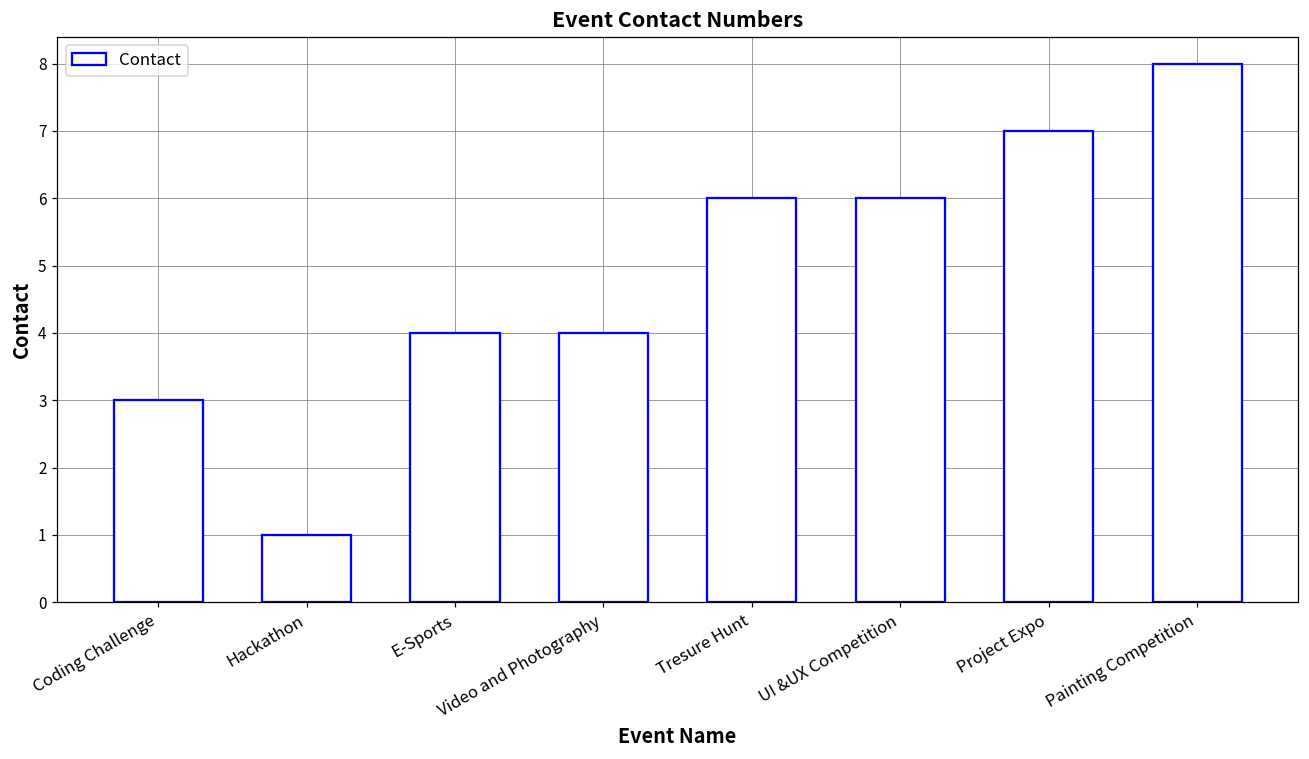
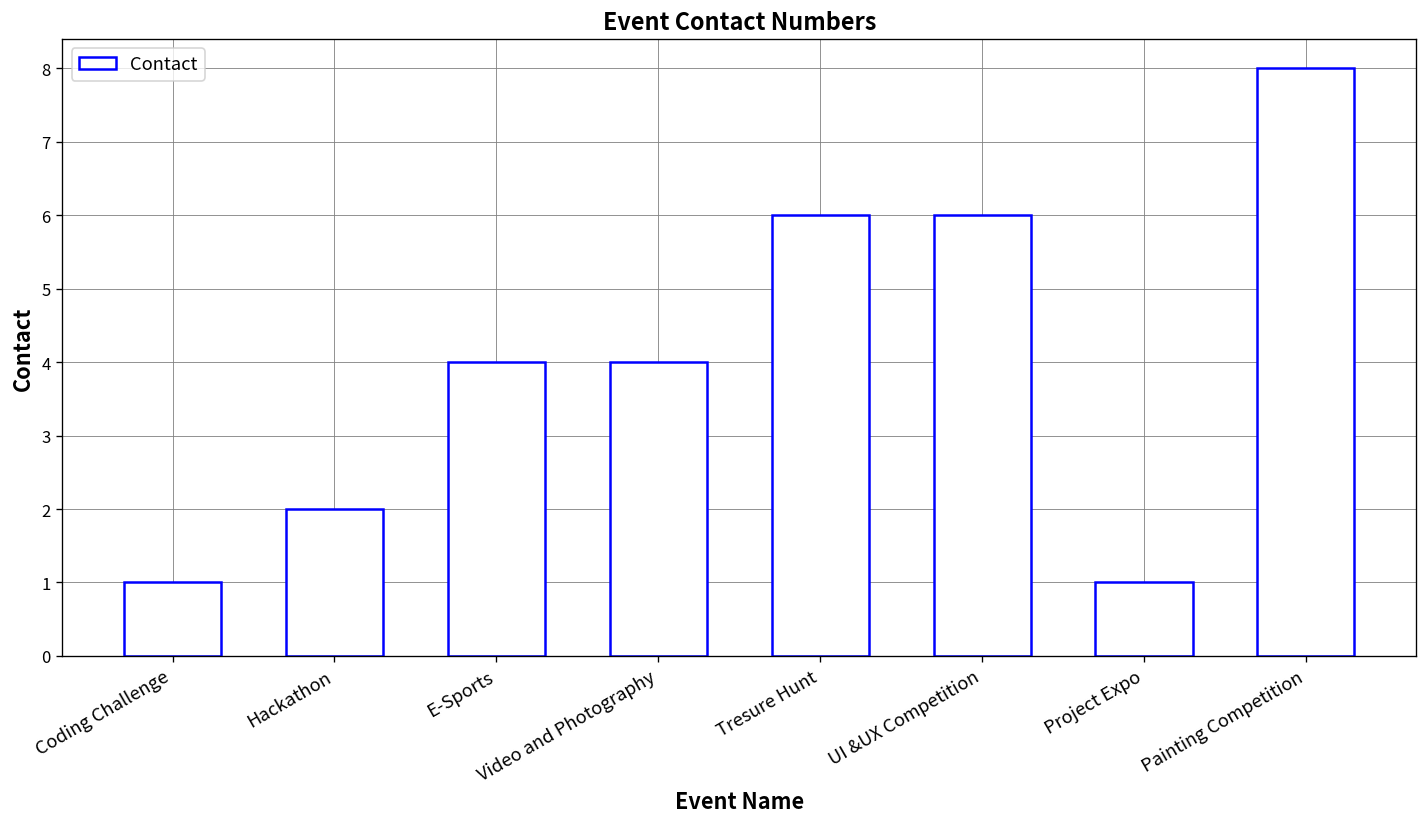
Coding Challenge: 3 -> 1
Hackathon: 1 -> 2
Project Expo: 7 -> 1
